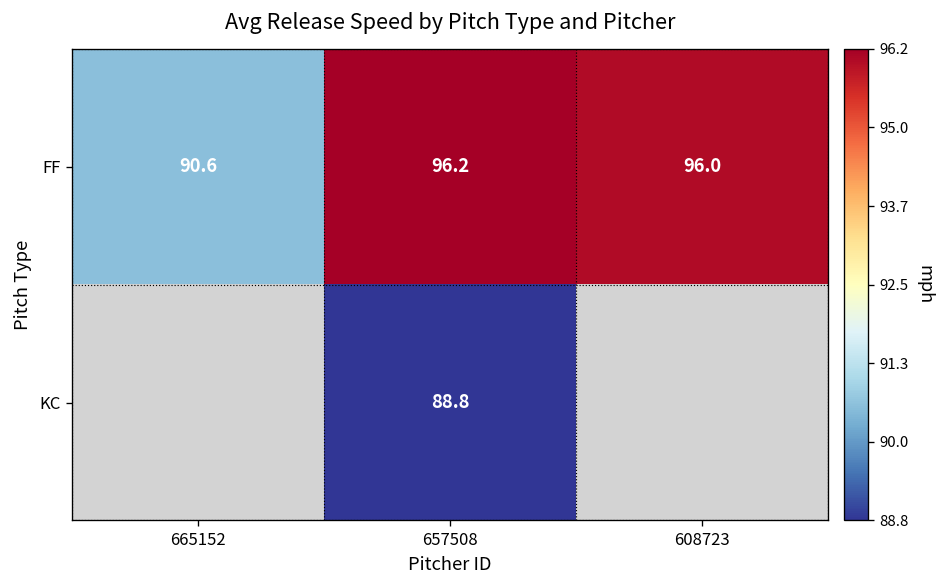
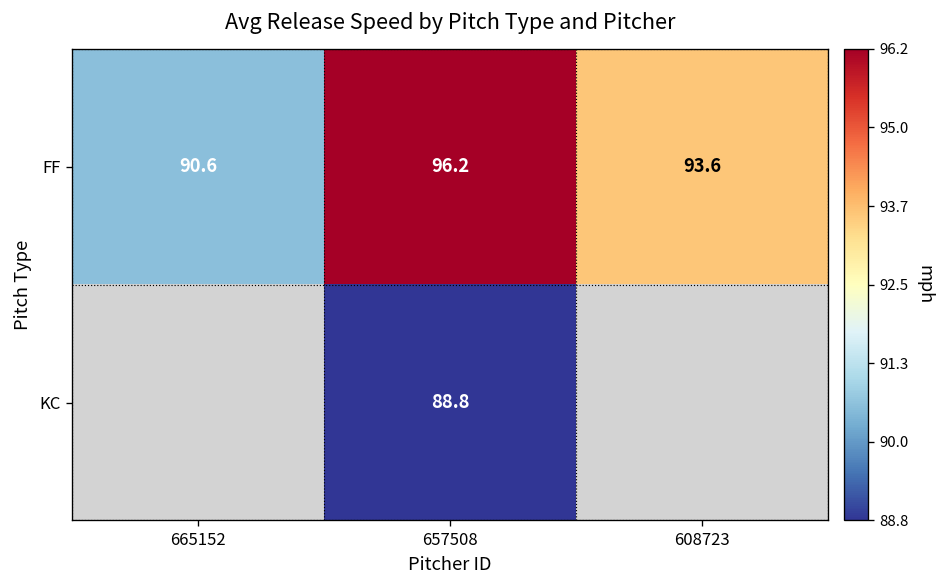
FF, 608723: 96.0 -> 93.6
